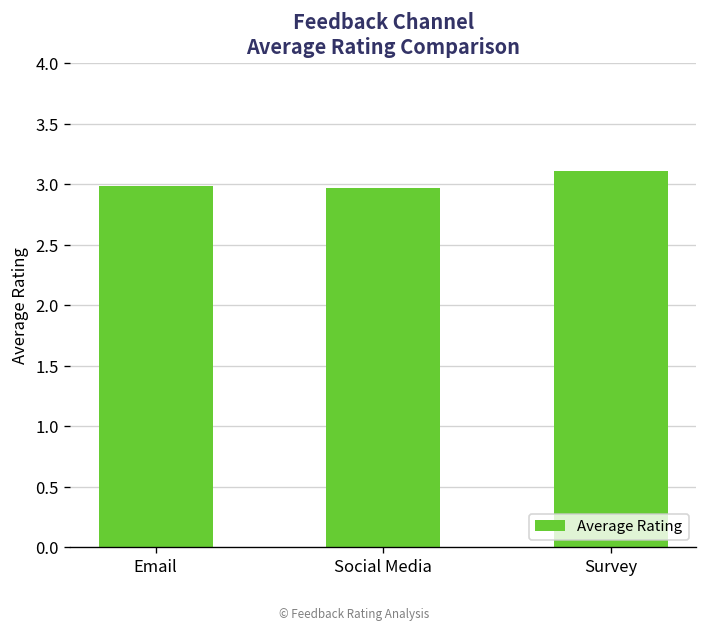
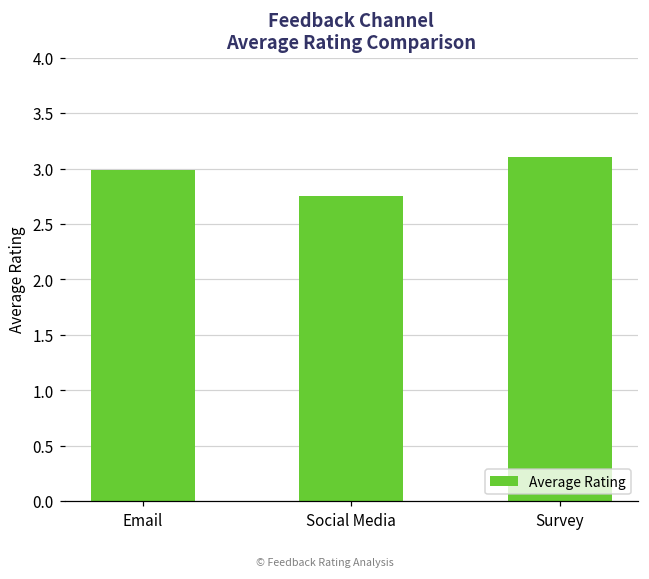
Social Media: 2.97 -> 2.76
